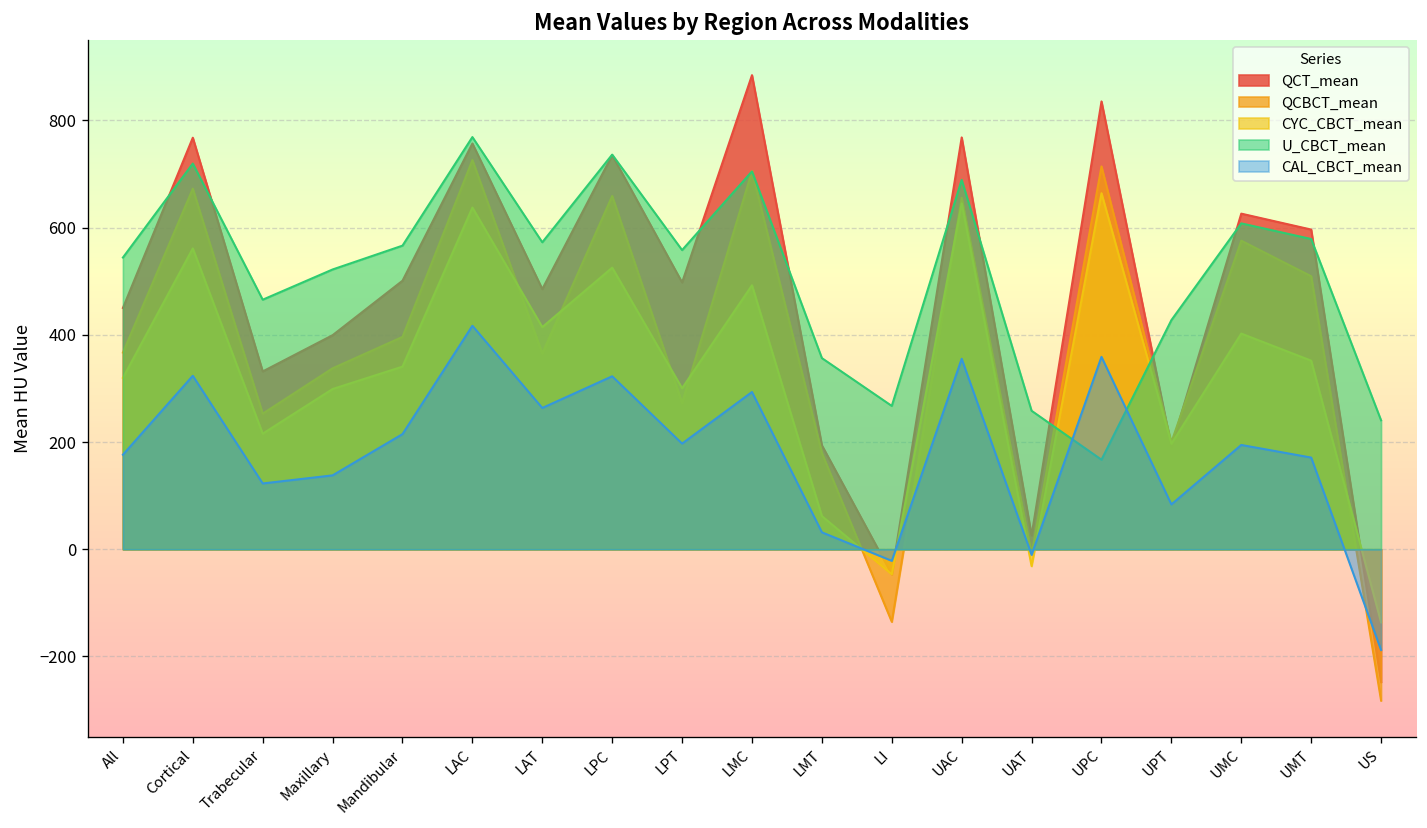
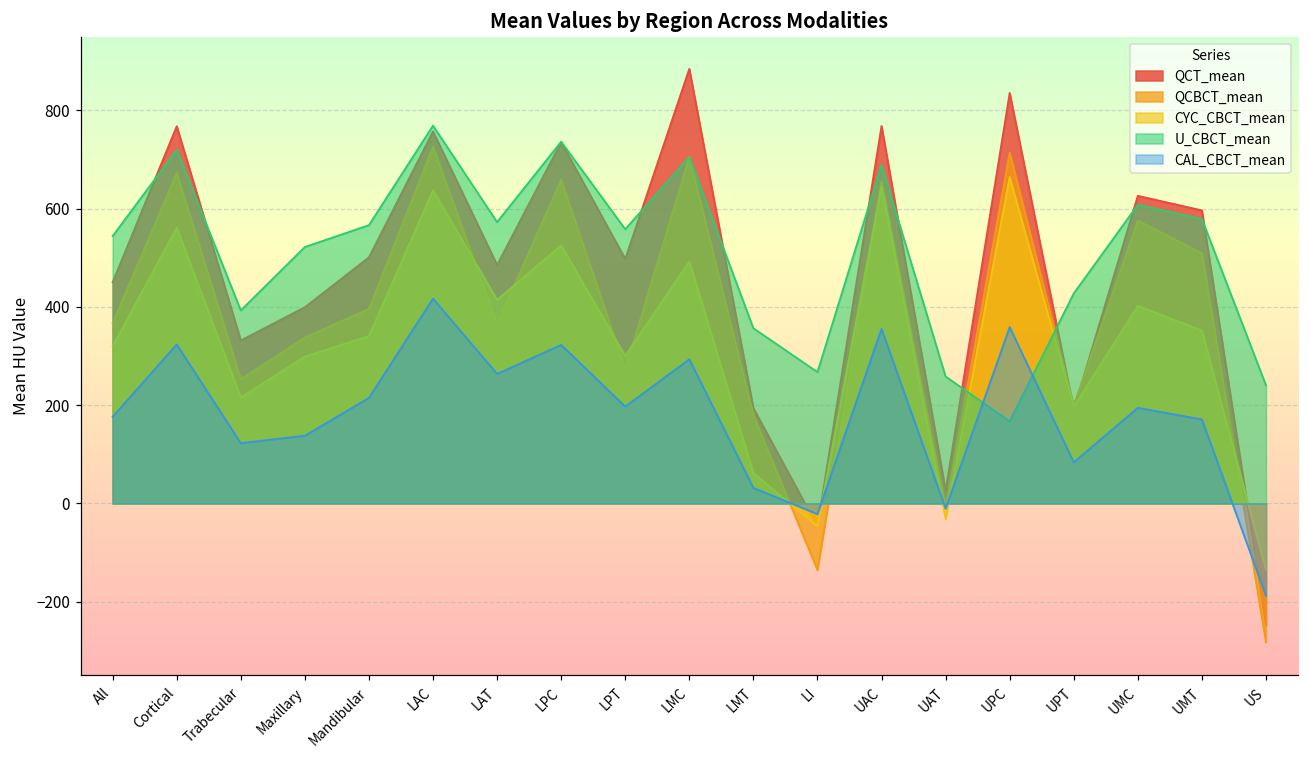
U_CBCT_mean, Trabecular: 470 -> 390
